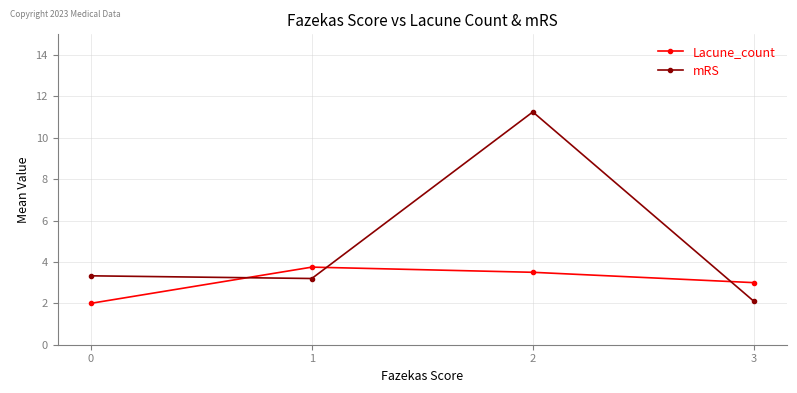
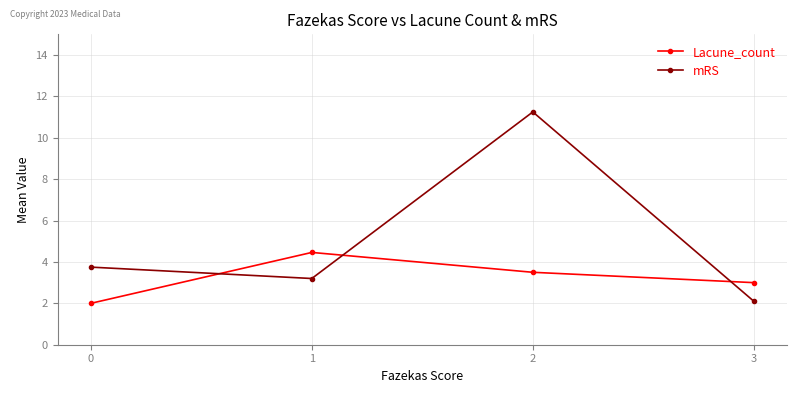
mRS, 0: 3.3 -> 3.8
Lacune_count, 1: 3.8 -> 4.5
